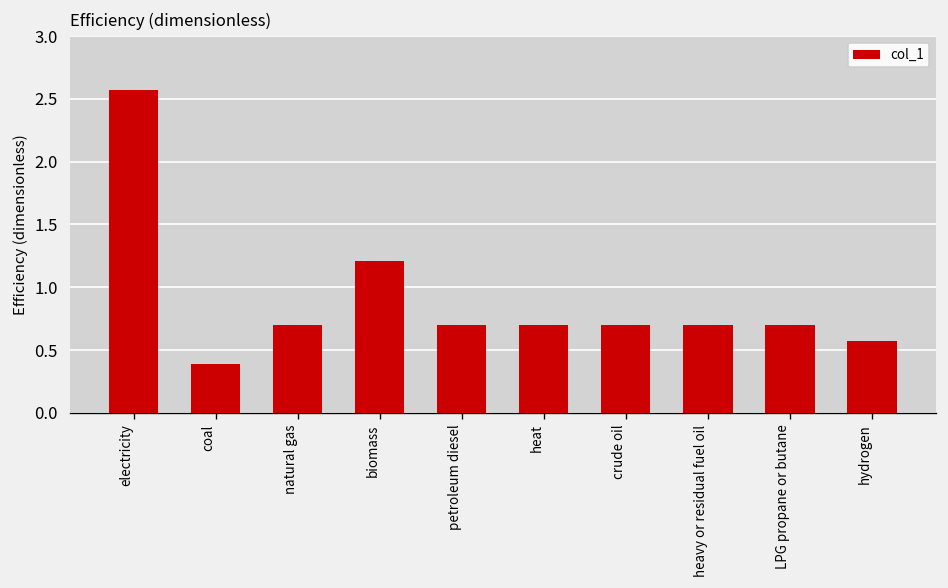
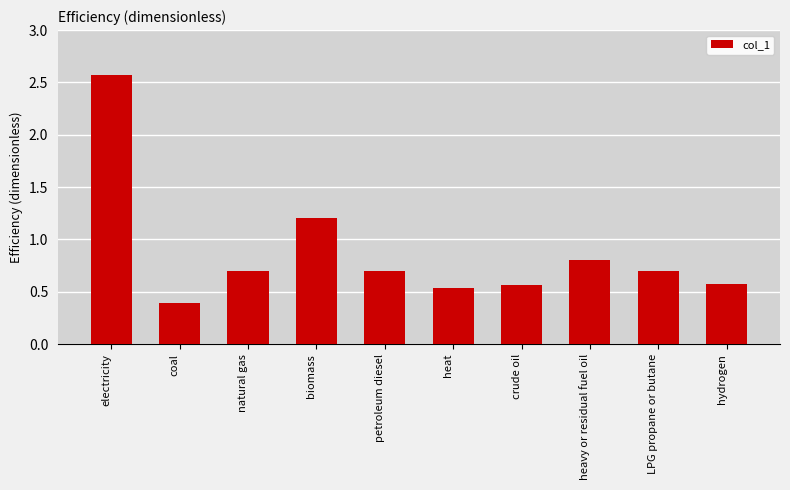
heat: 0.70 -> 0.54
crude oil: 0.70 -> 0.56
heavy or residual fuel oil: 0.70 -> 0.81
